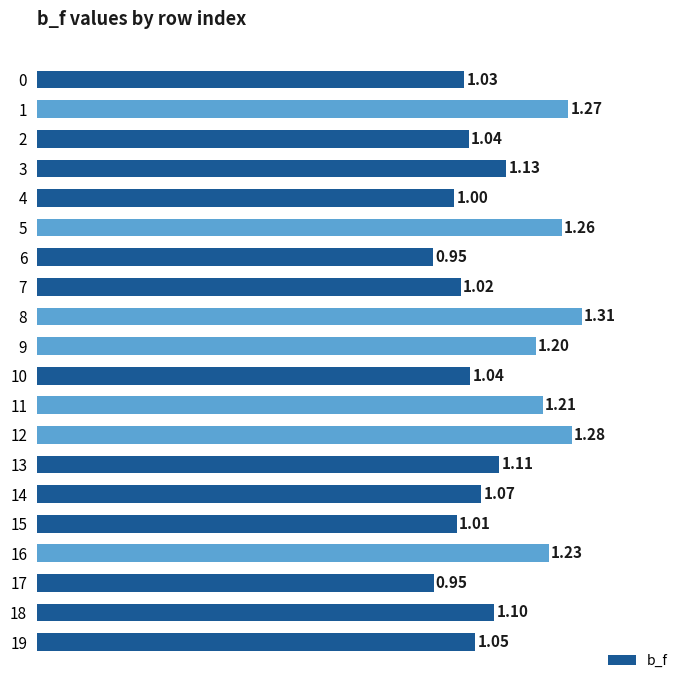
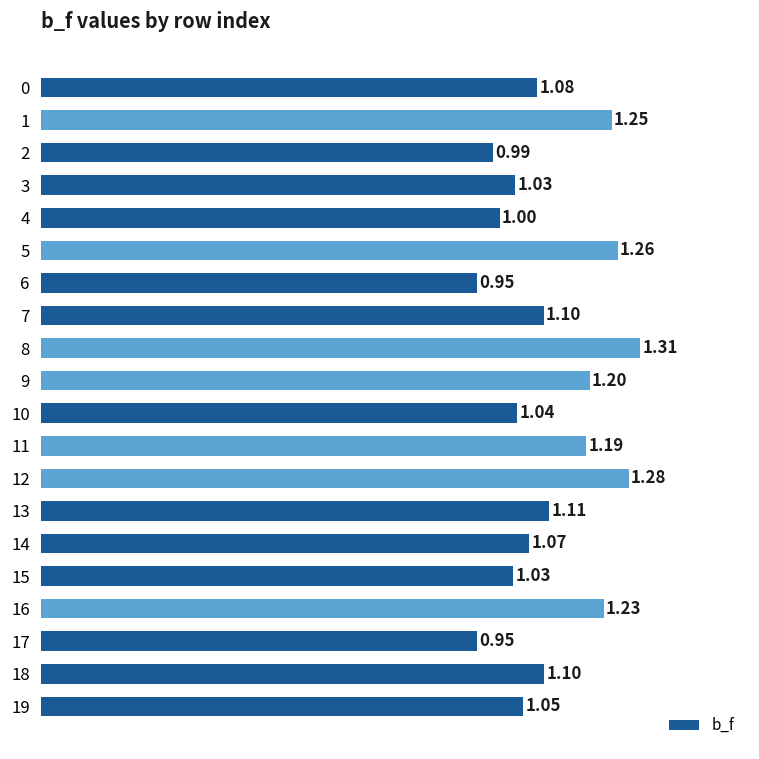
0: 1.03 -> 1.08
1: 1.27 -> 1.25
2: 1.04 -> 0.99
3: 1.13 -> 1.03
7: 1.02 -> 1.10
11: 1.21 -> 1.19
15: 1.01 -> 1.03
